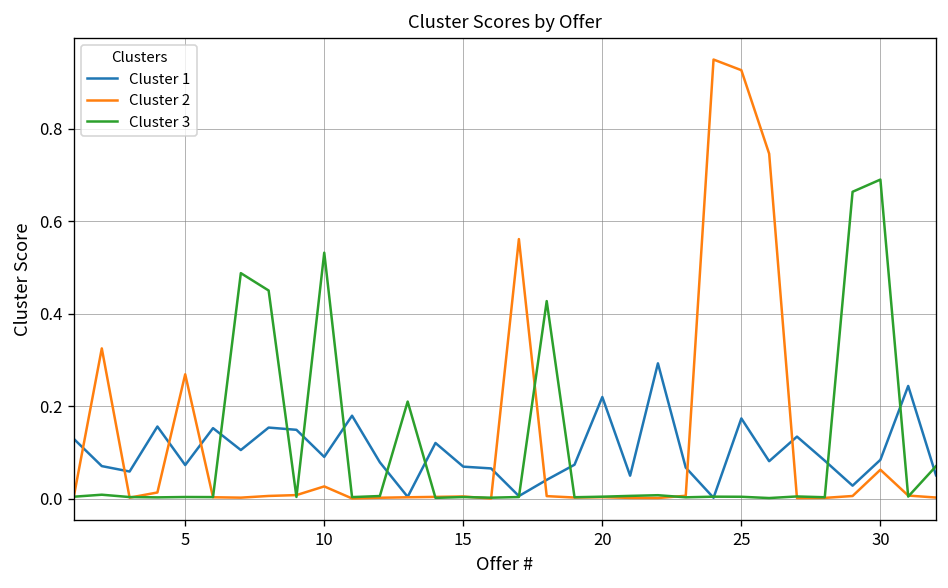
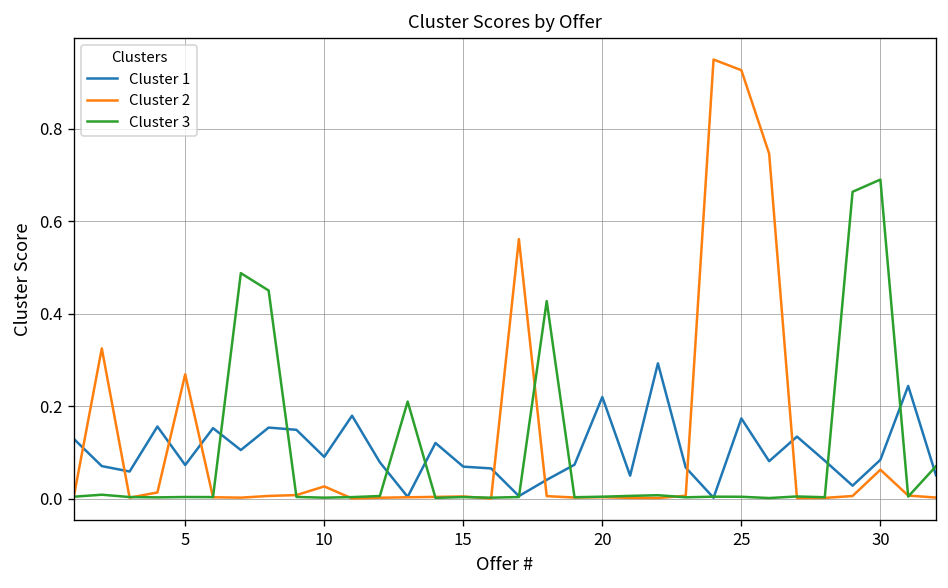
Cluster 3, 10: 0.53 -> 0.00
